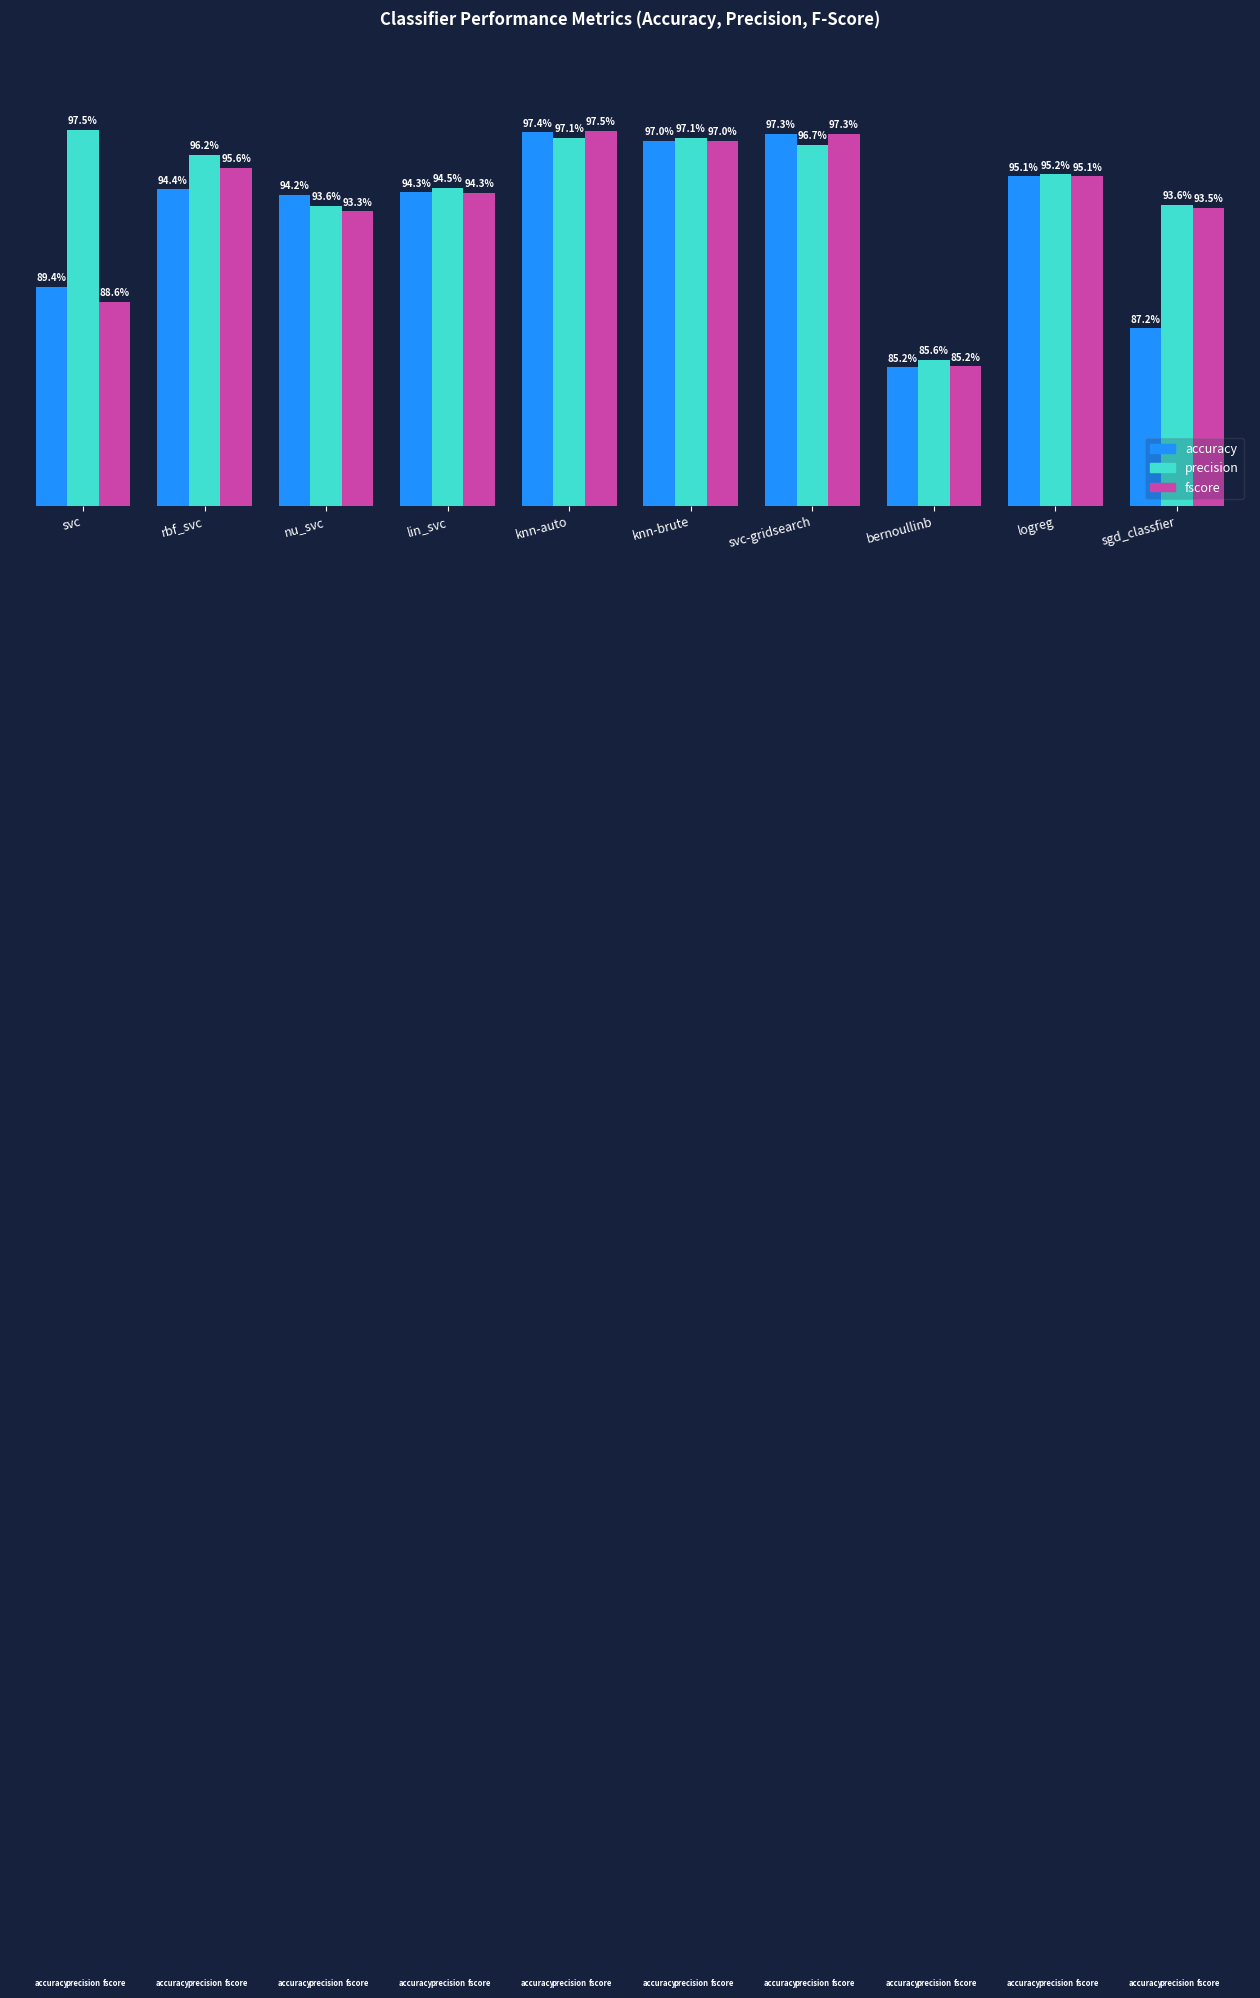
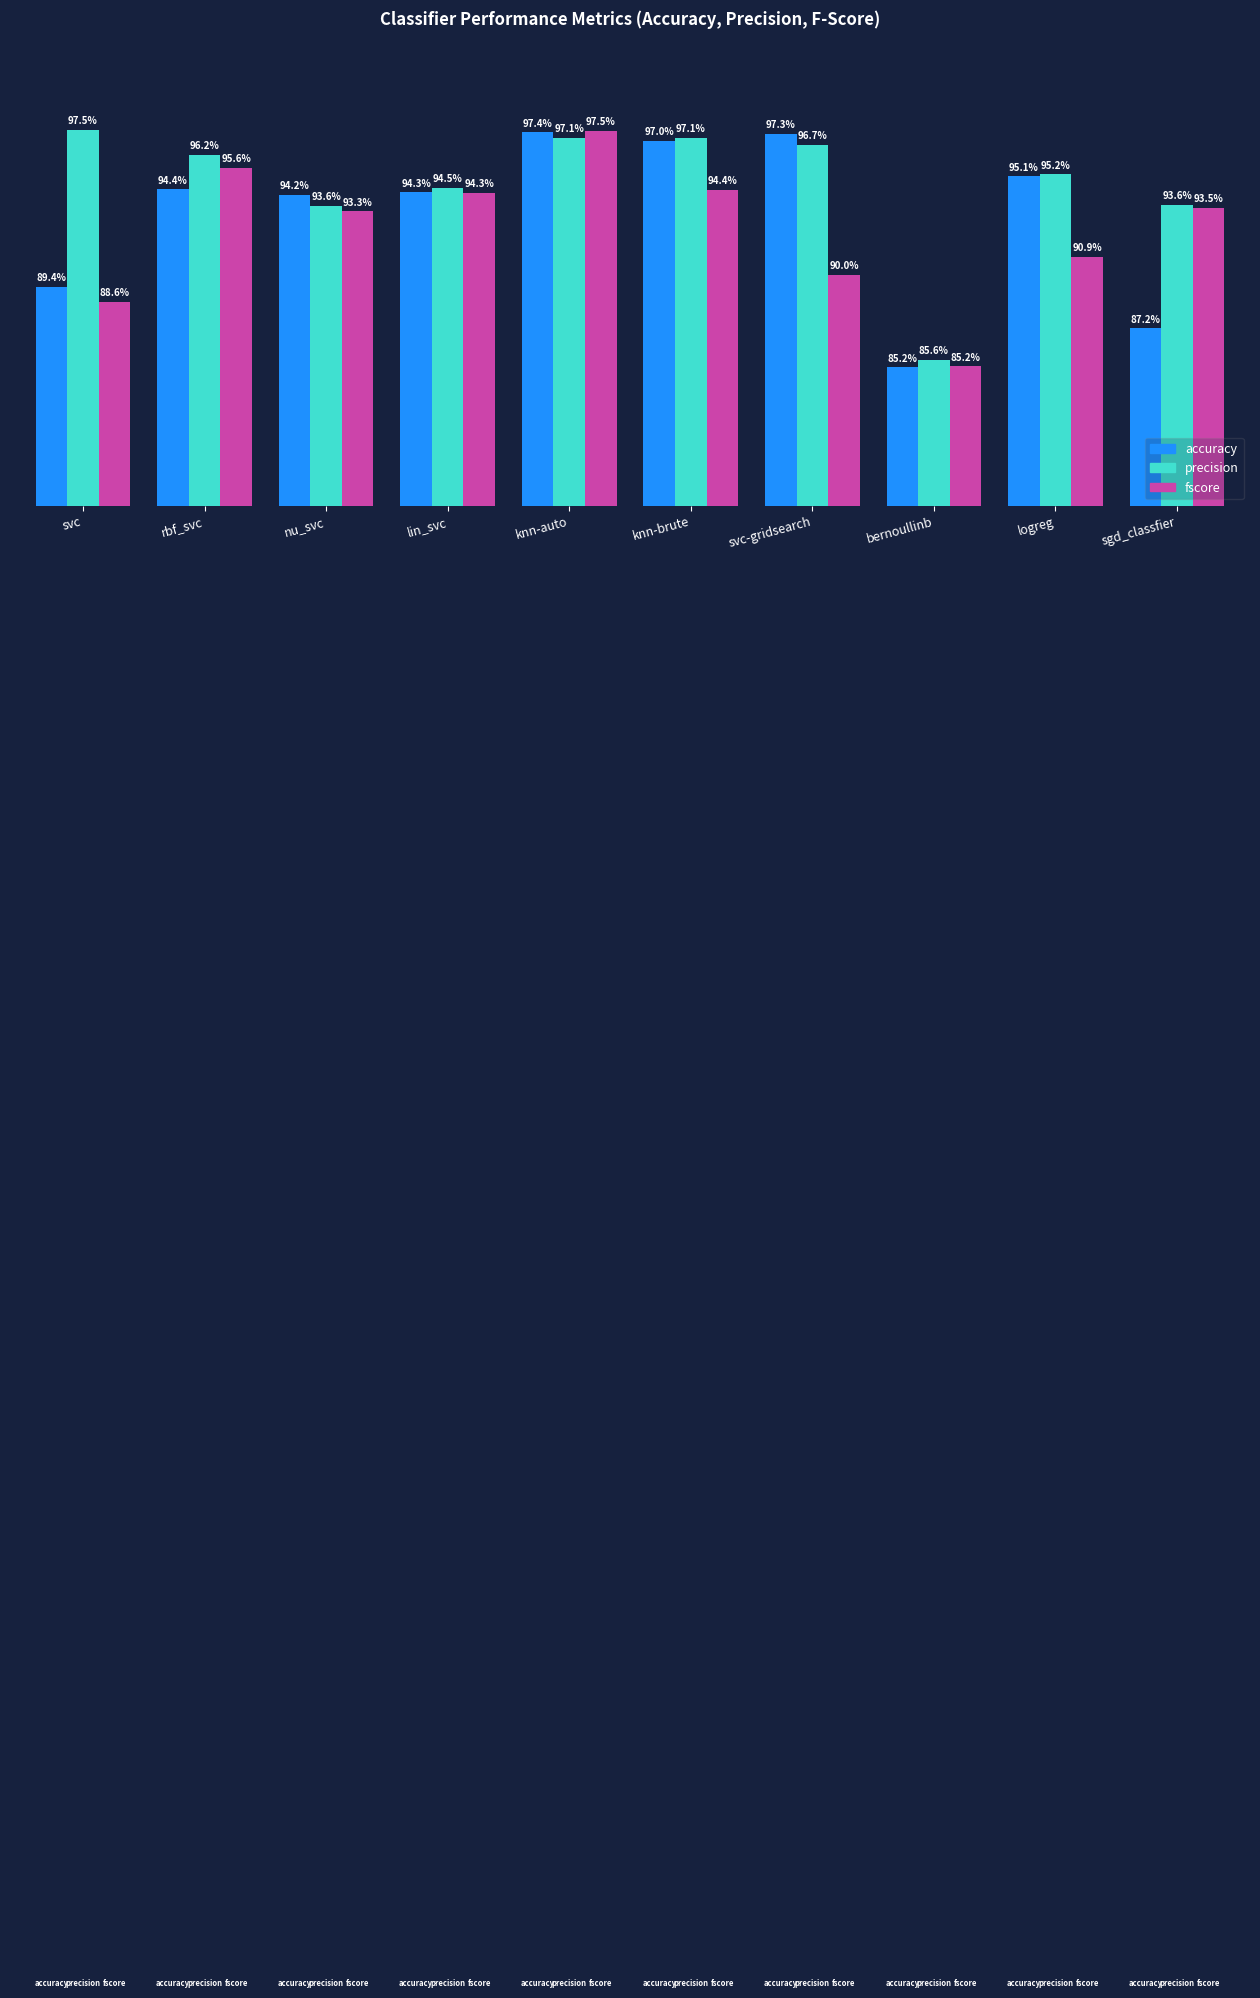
fscore, knn-brute: 97.0% -> 94.4%
fscore, svc-gridsearch: 97.3% -> 90.0%
fscore, logreg: 95.1% -> 90.9%
